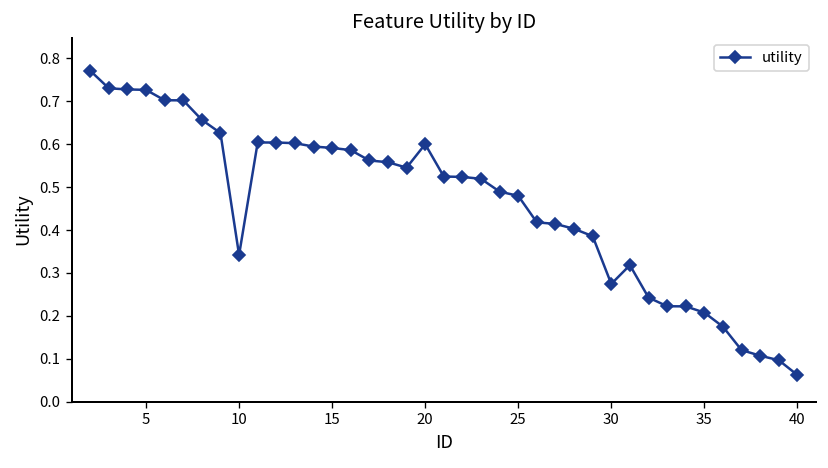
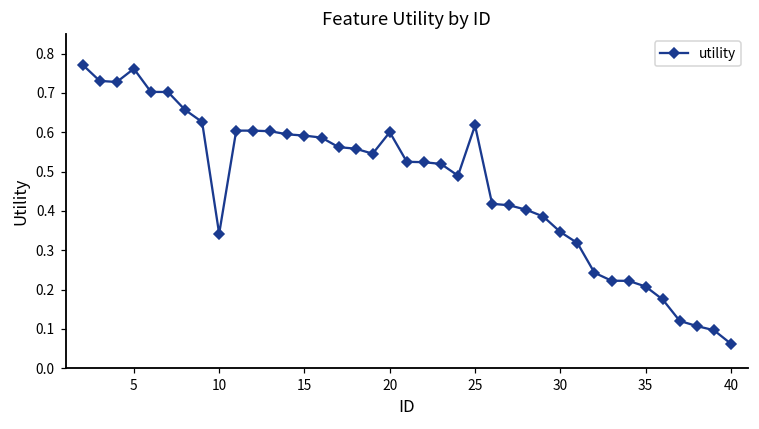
5: 0.73 -> 0.76
25: 0.48 -> 0.62
30: 0.27 -> 0.35
